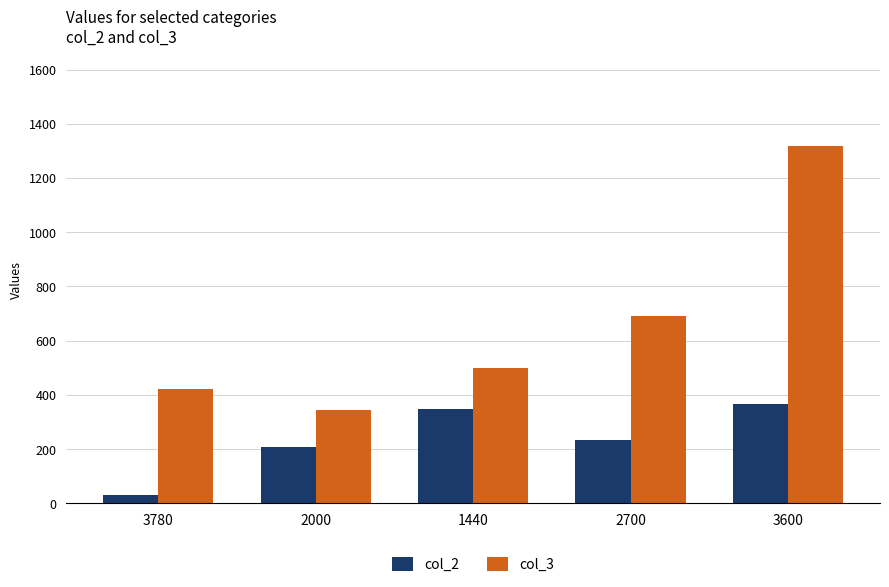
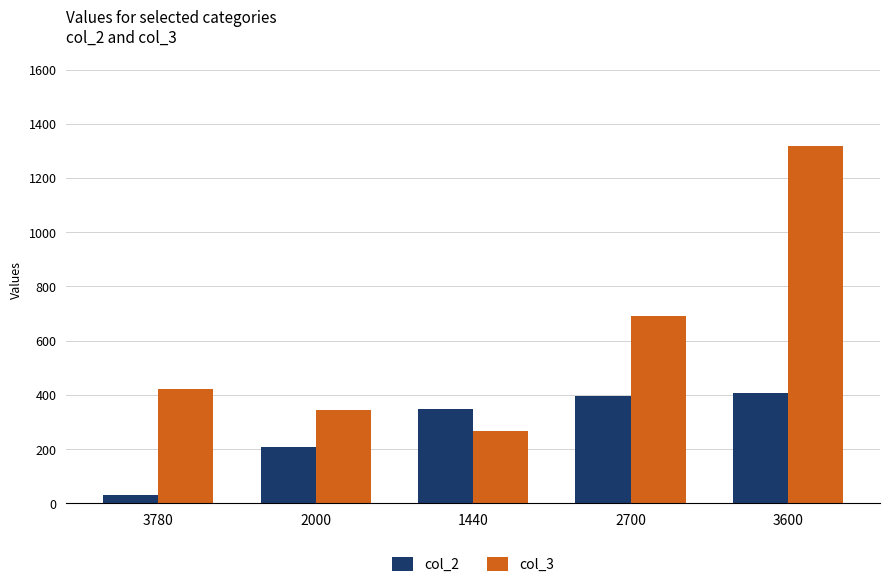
col_3, 1440: 500 -> 270
col_2, 2700: 230 -> 390
col_2, 3600: 370 -> 410
